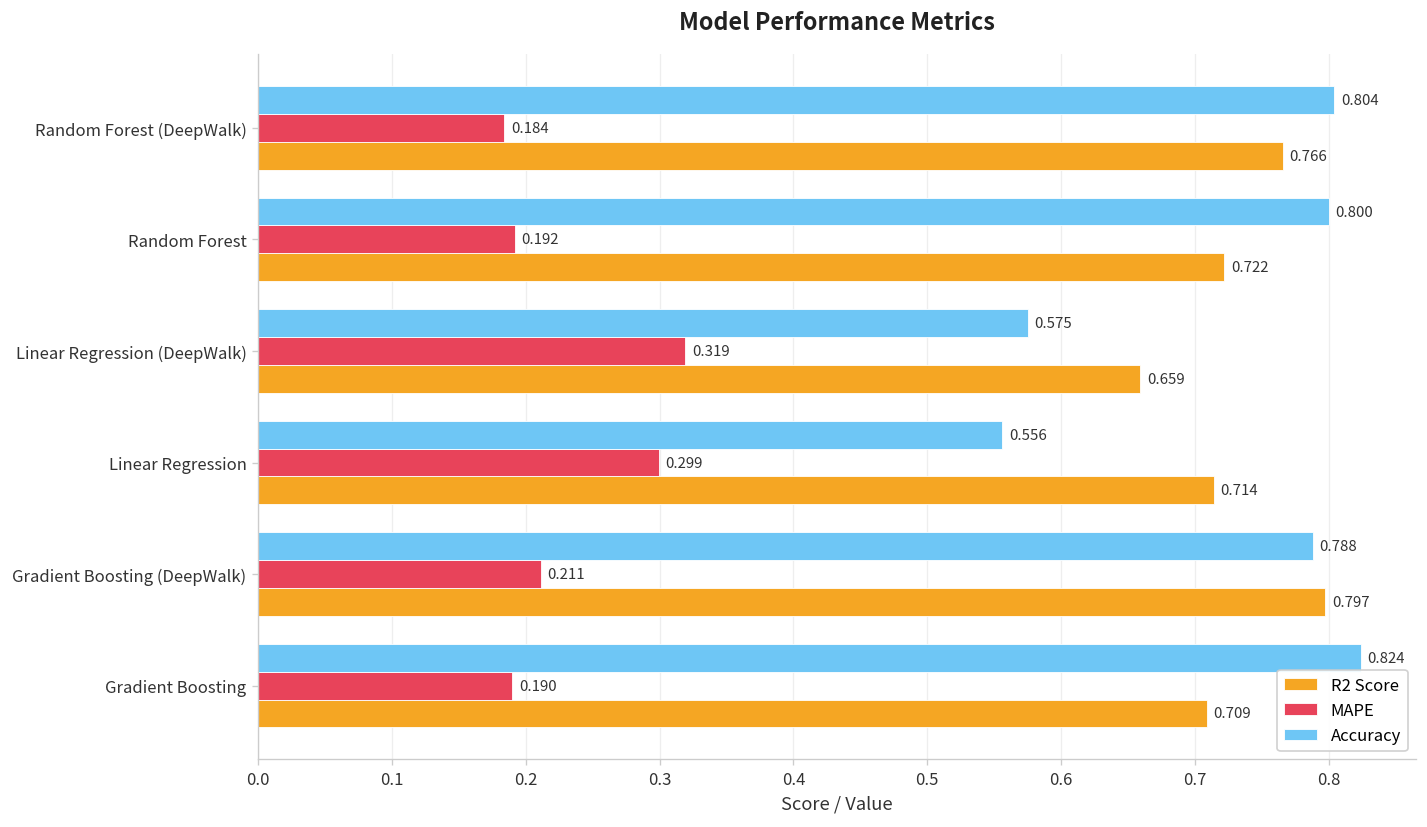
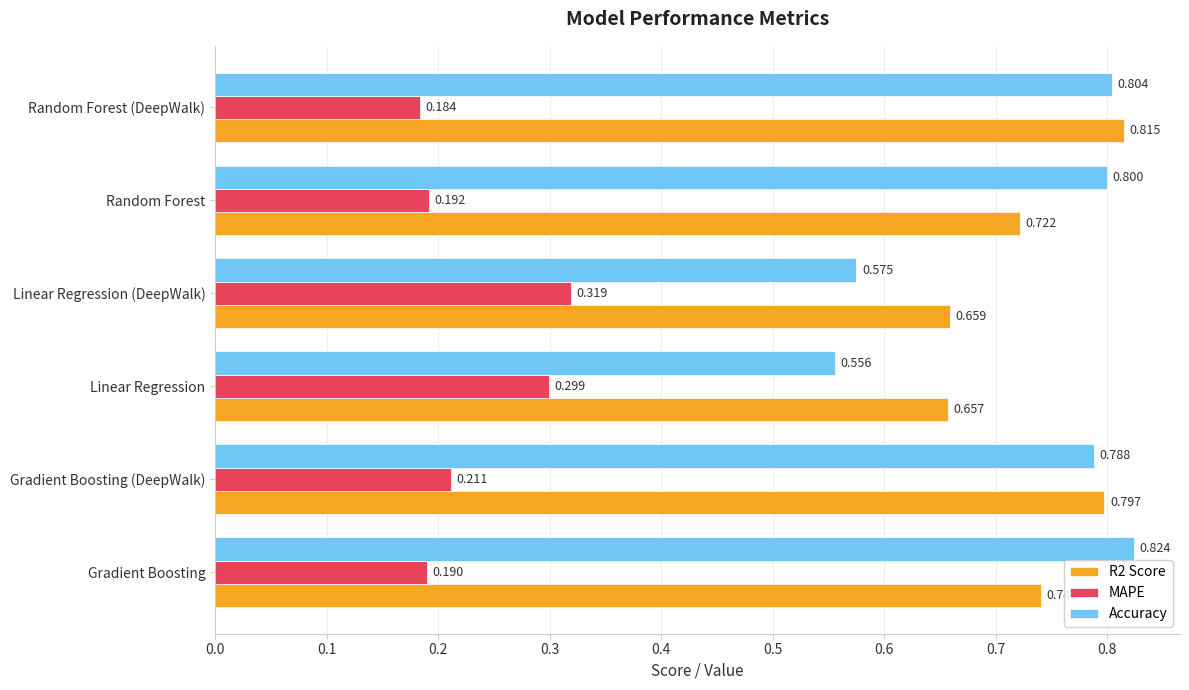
R2 Score, Random Forest (DeepWalk): 0.766 -> 0.815
R2 Score, Linear Regression: 0.714 -> 0.657
R2 Score, Gradient Boosting: 0.709 -> 0.741
